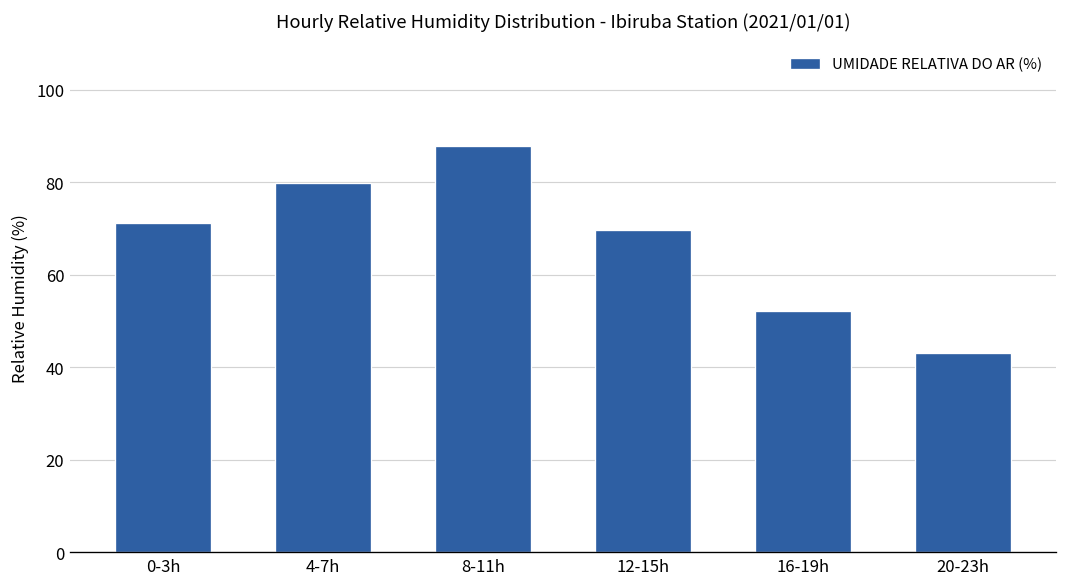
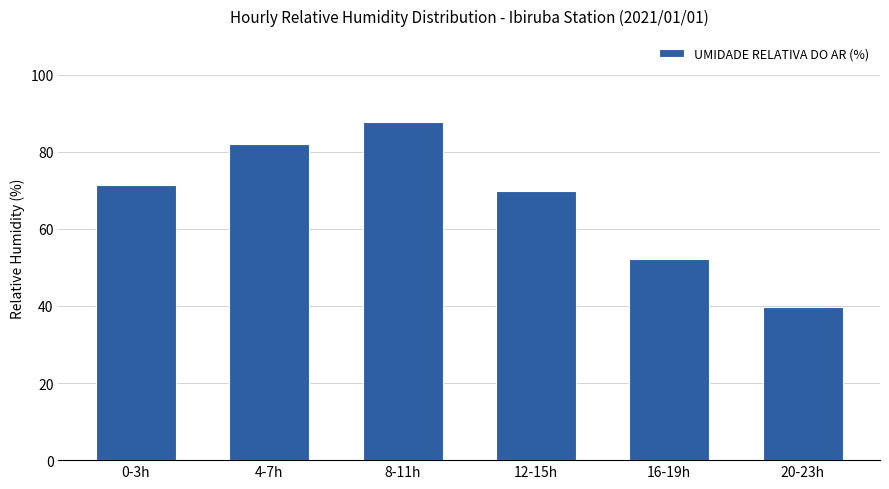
4-7h: 80 -> 82
20-23h: 43 -> 40
